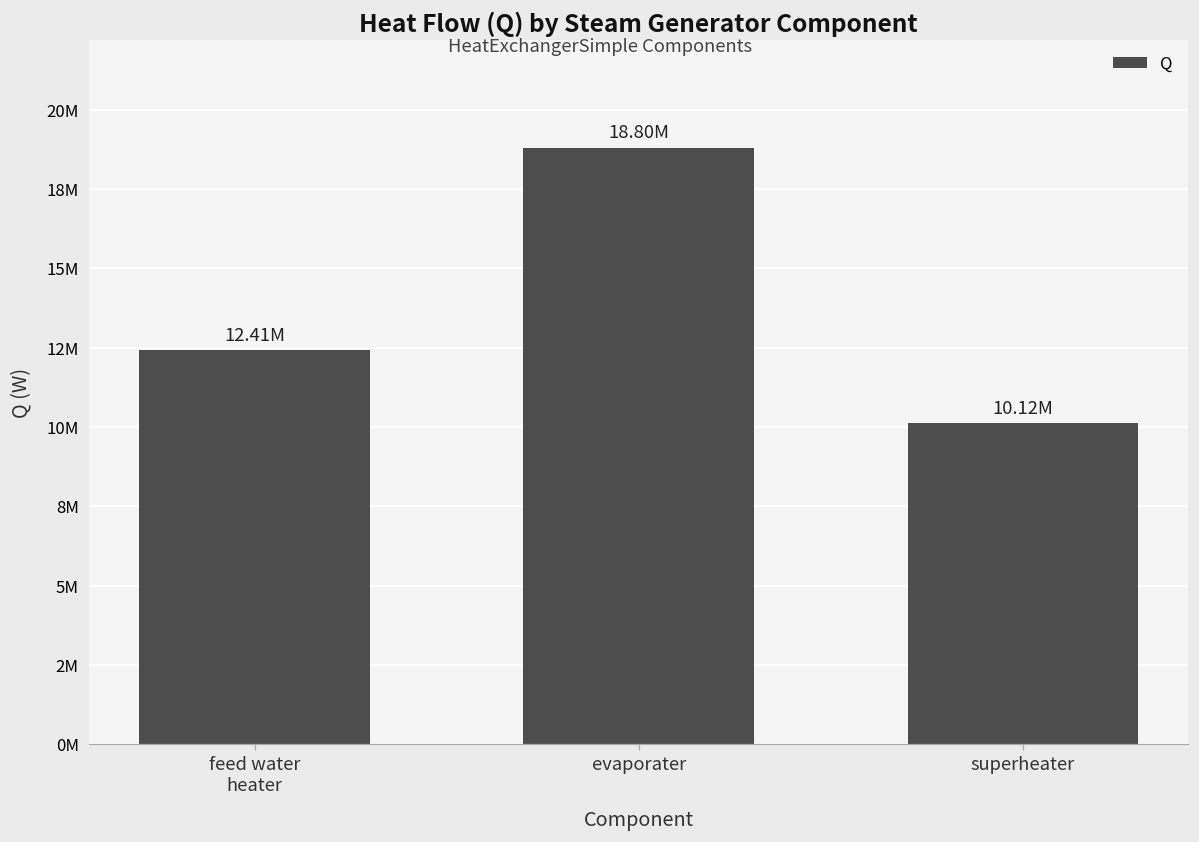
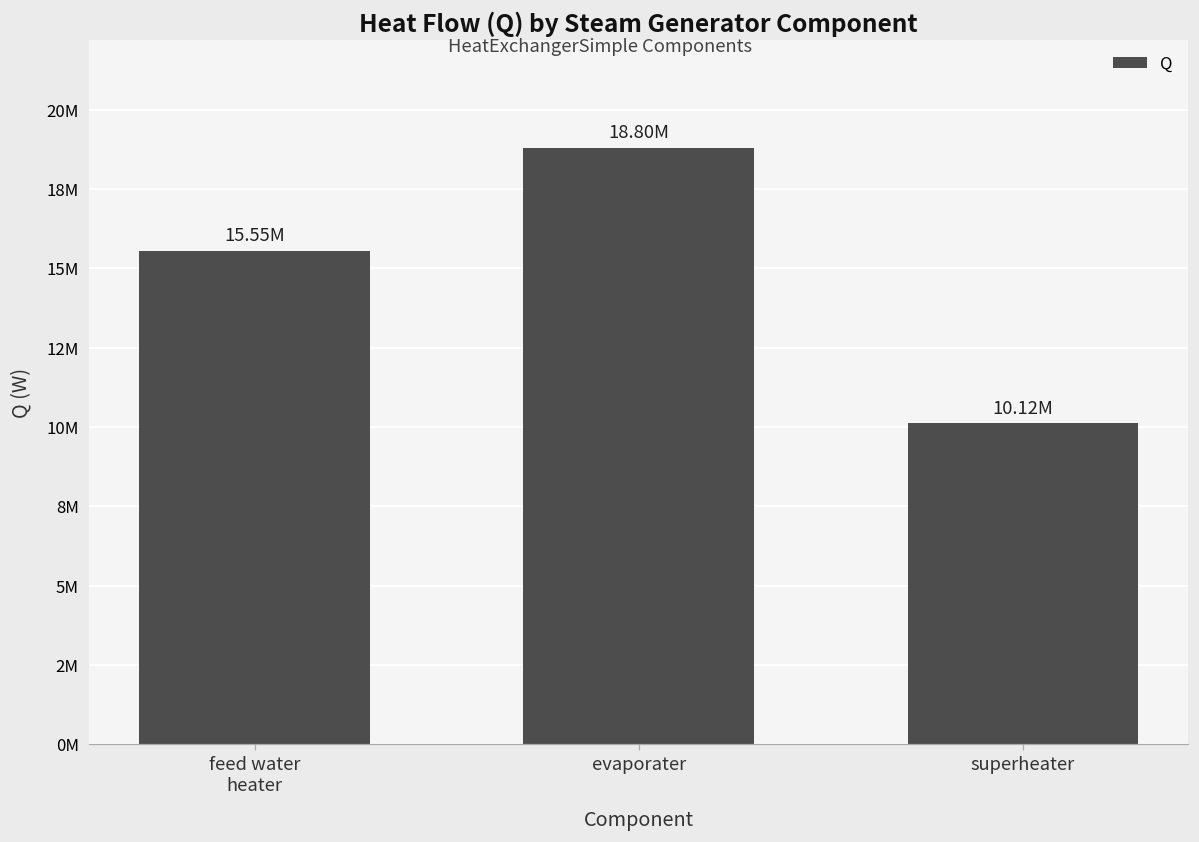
feed water heater: 12.41M -> 15.55M
